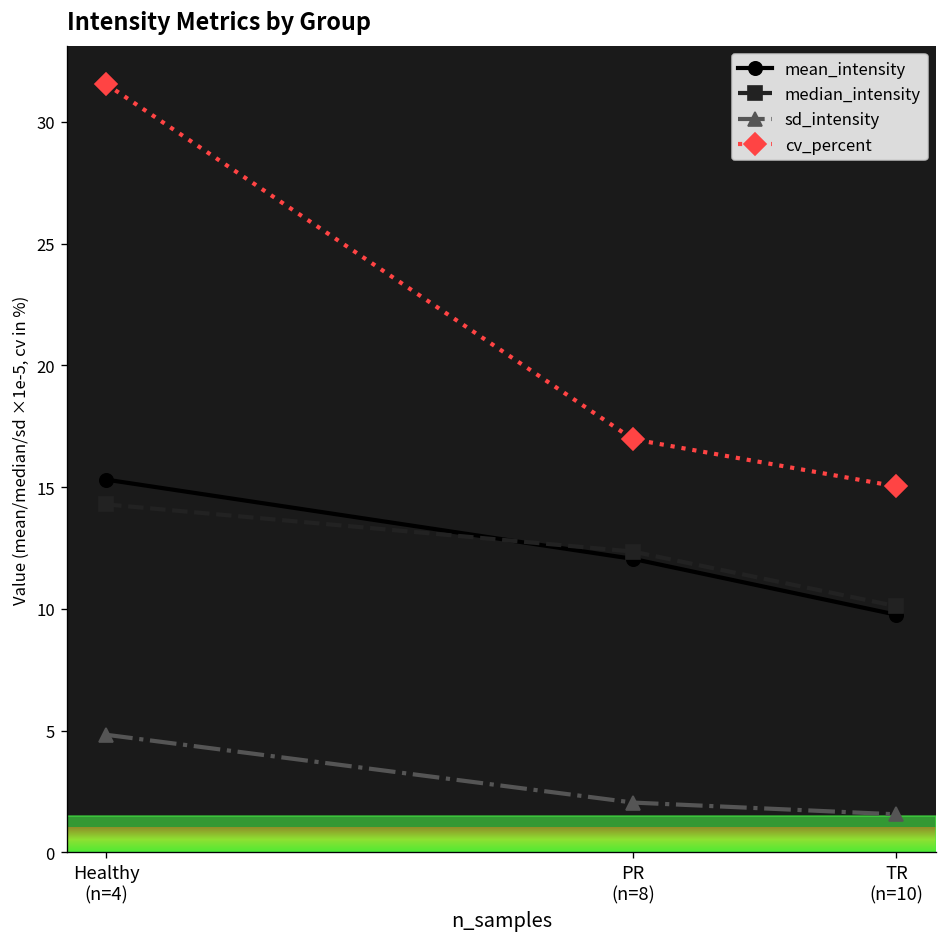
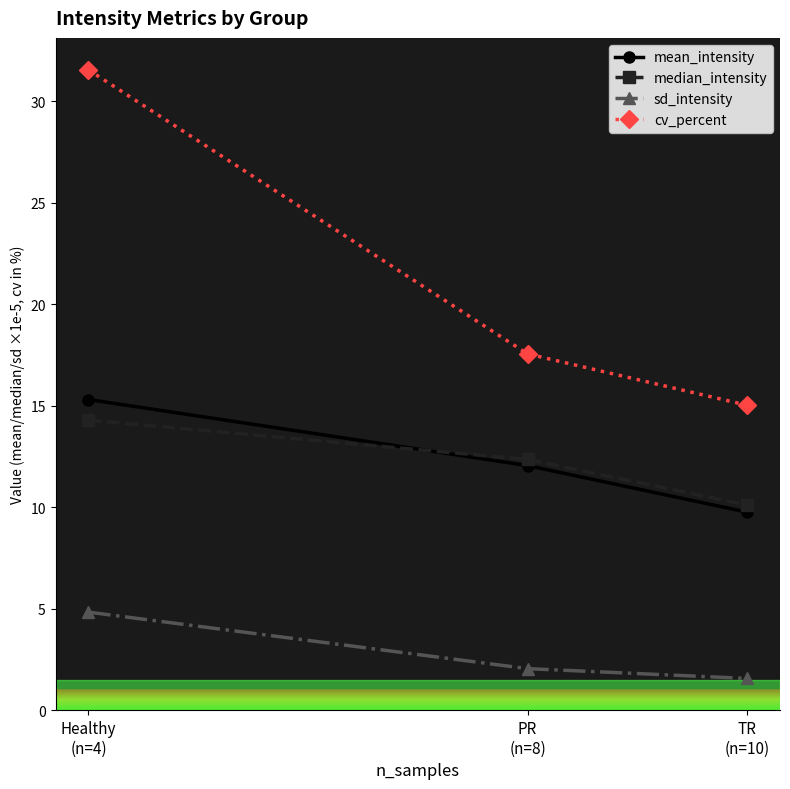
cv_percent, PR (n=8): 17.0 -> 17.6
